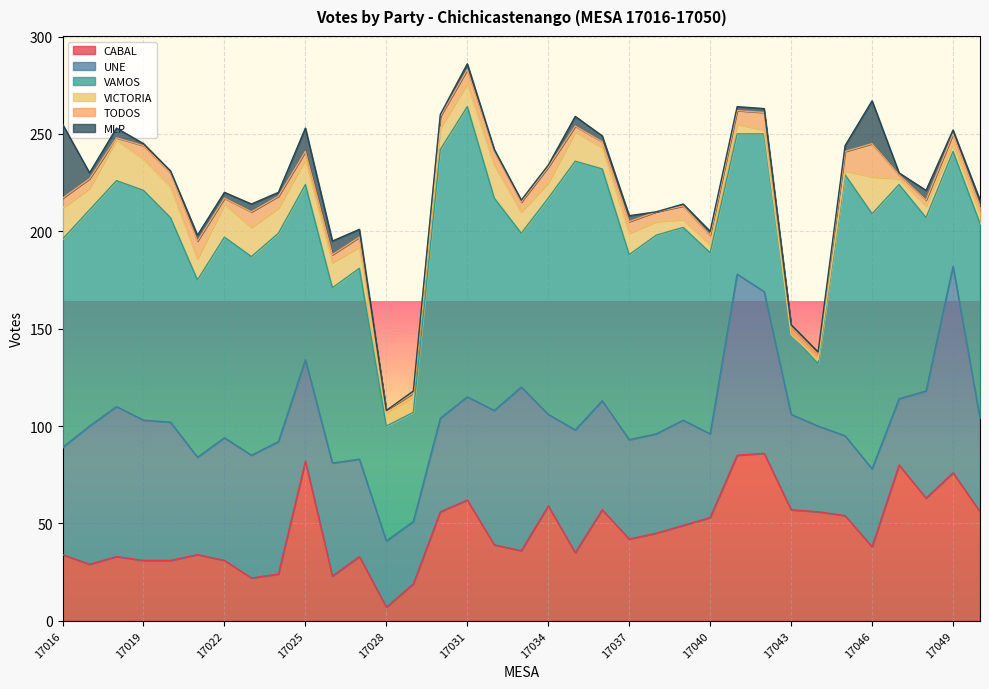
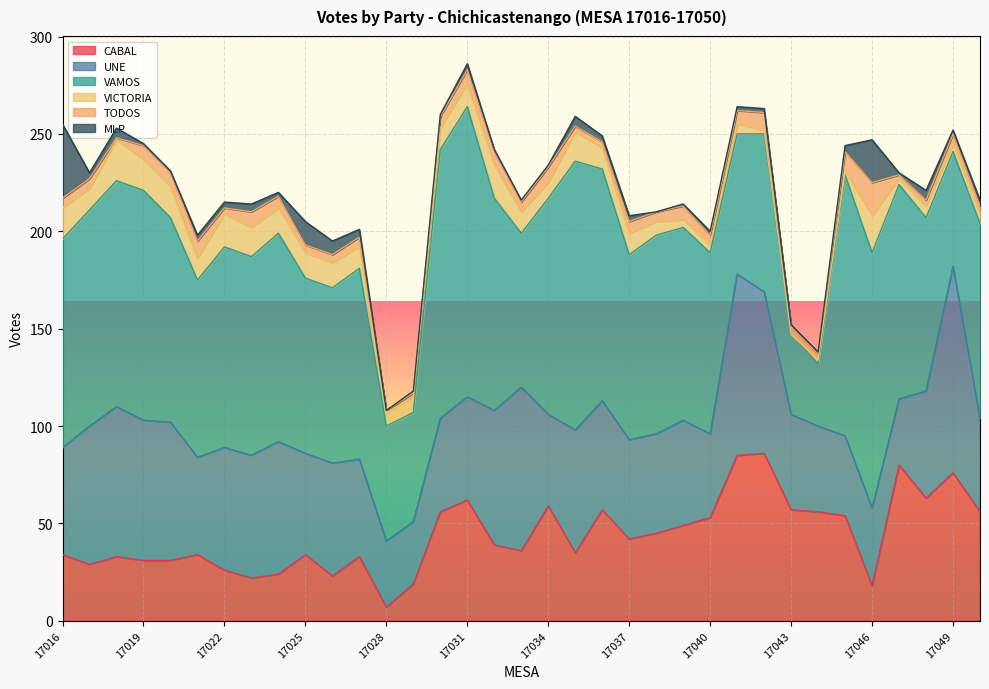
CABAL, 17022: 31 -> 26
CABAL, 17025: 82 -> 34
CABAL, 17046: 38 -> 18
